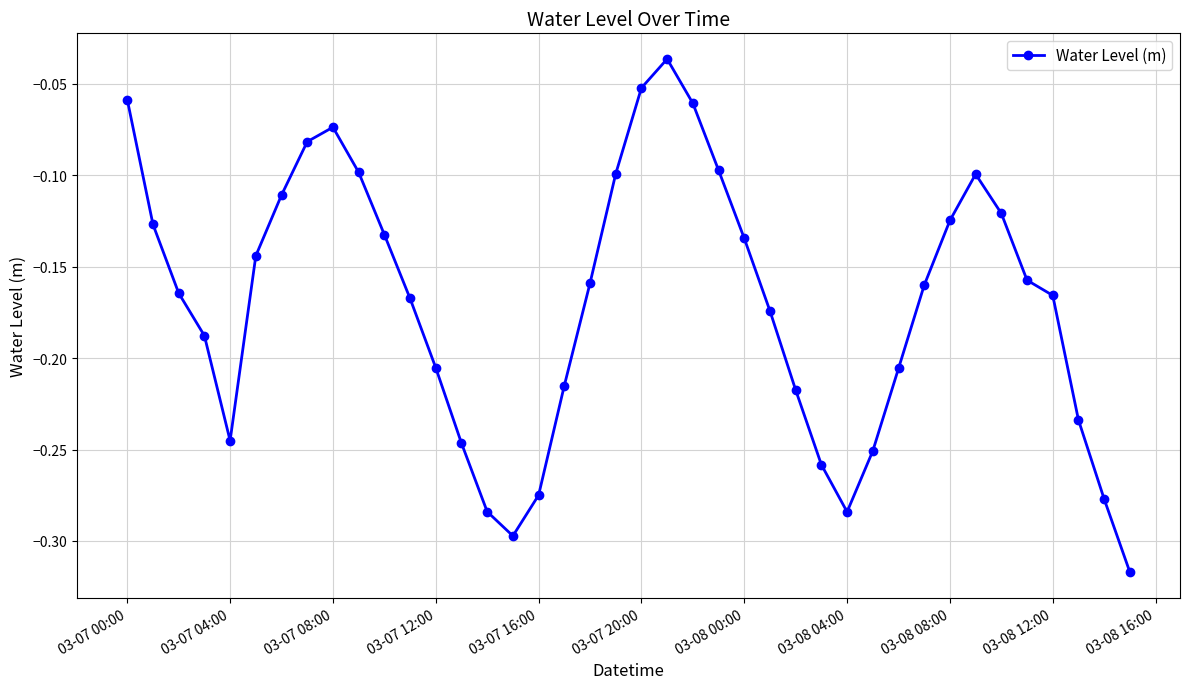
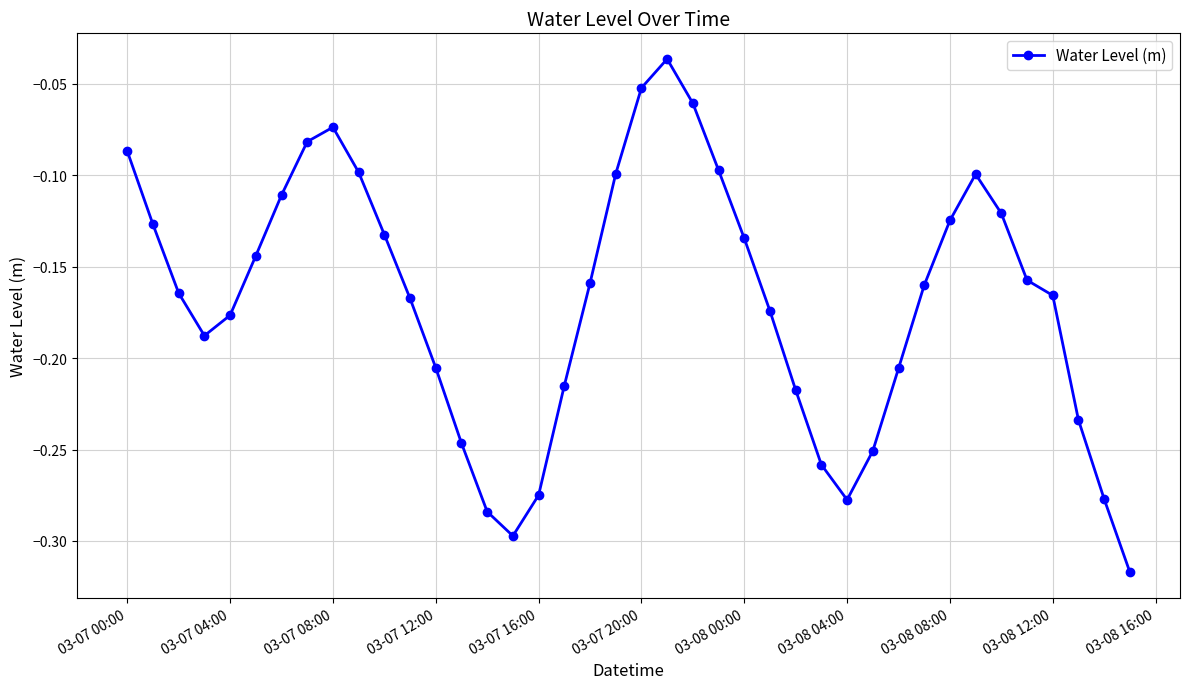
03-07 00:00: -0.059 -> -0.087
03-07 04:00: -0.245 -> -0.177
03-08 04:00: -0.284 -> -0.278
